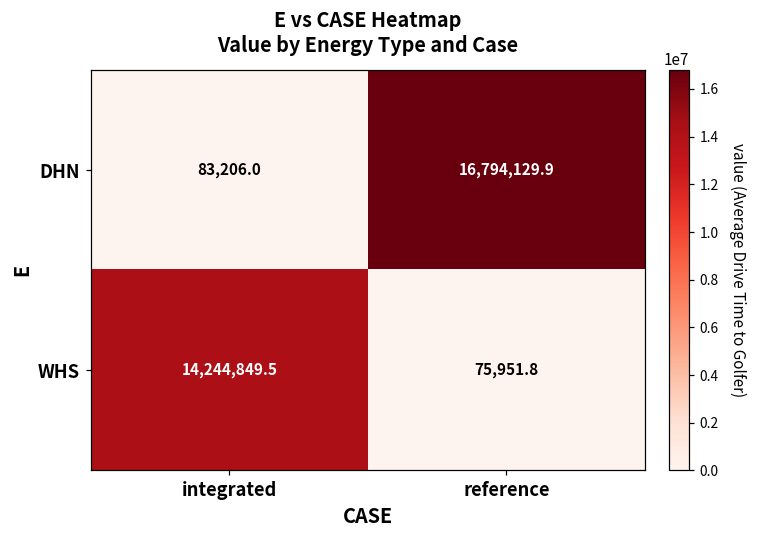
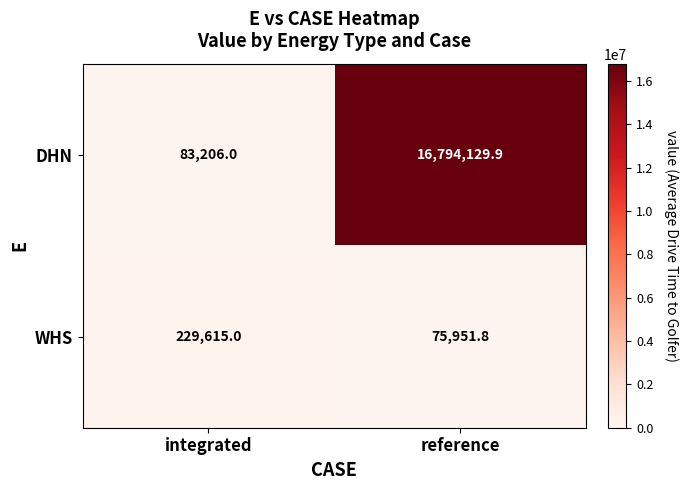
WHS, integrated: 14,244,849.5 -> 229,615.0
